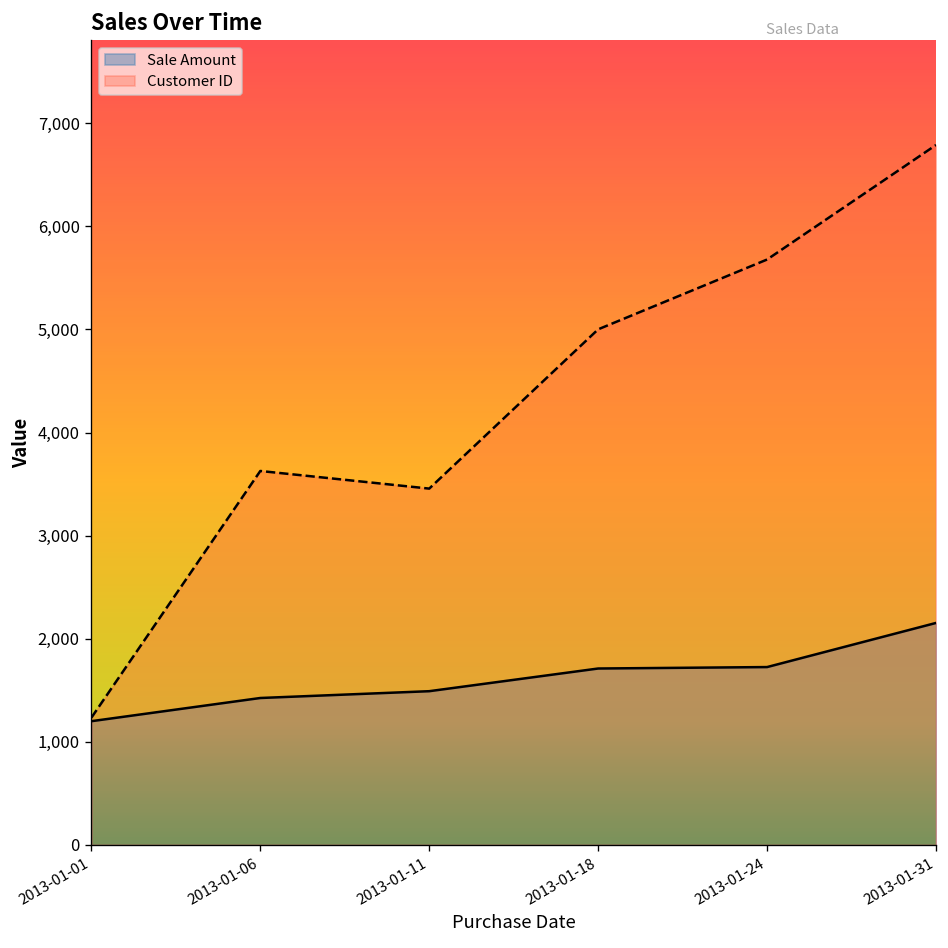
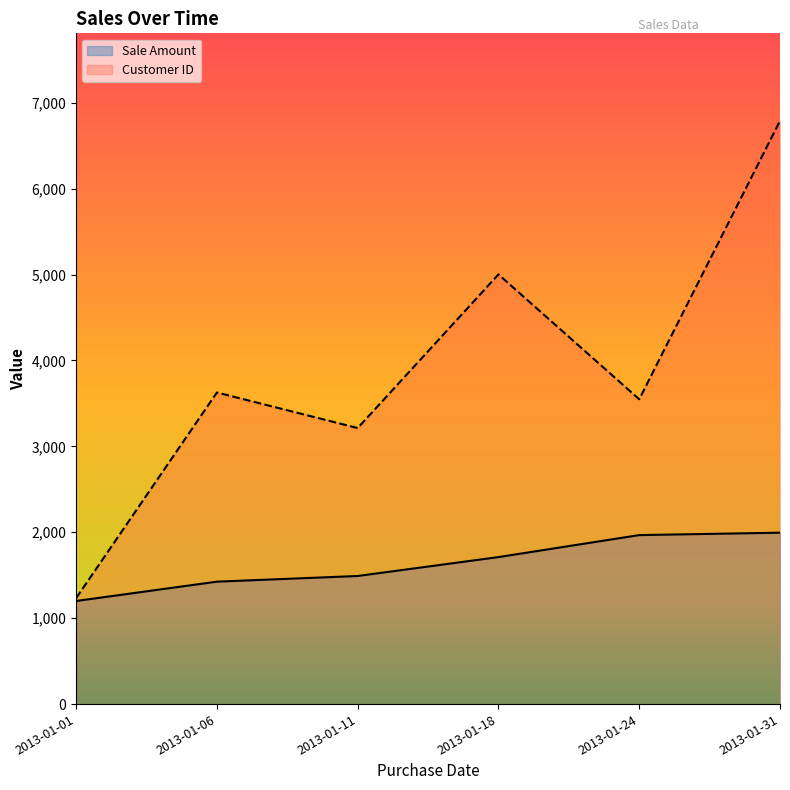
Customer ID, 2013-01-11: 3,500 -> 3,200
Sale Amount, 2013-01-24: 1,700 -> 2,000
Customer ID, 2013-01-24: 5,700 -> 3,500
Sale Amount, 2013-01-31: 2,200 -> 2,000
